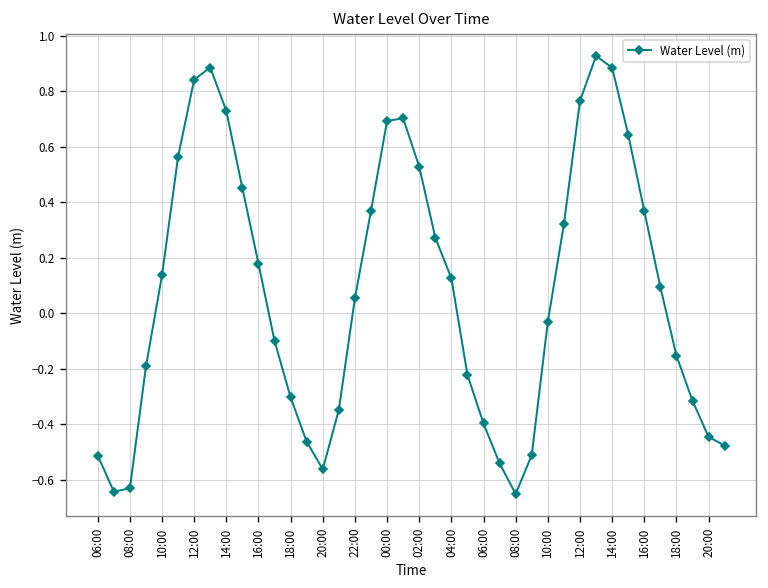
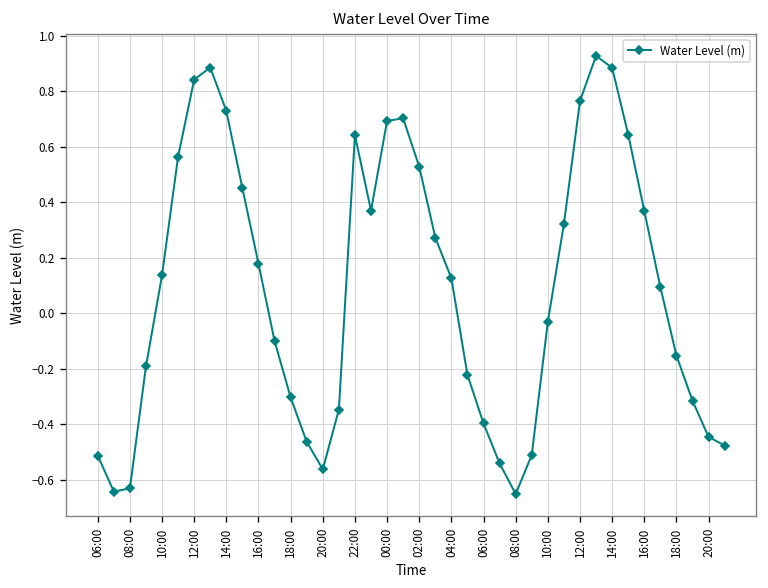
22:00: 0.05 -> 0.64
